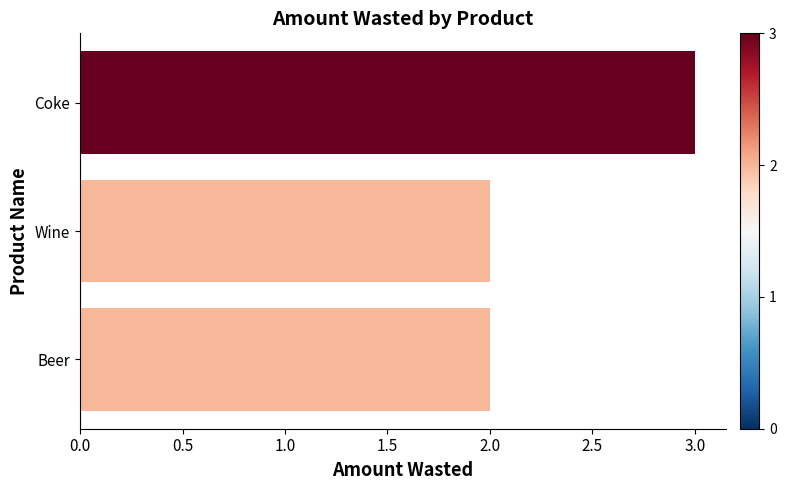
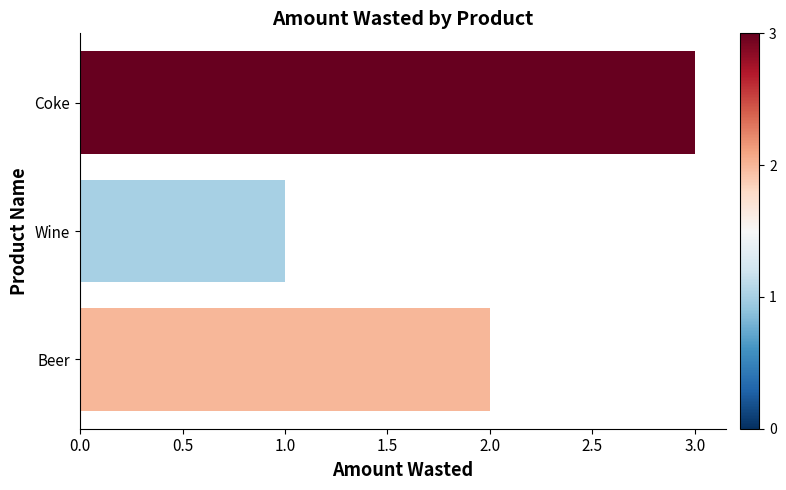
Wine: 2 -> 1
